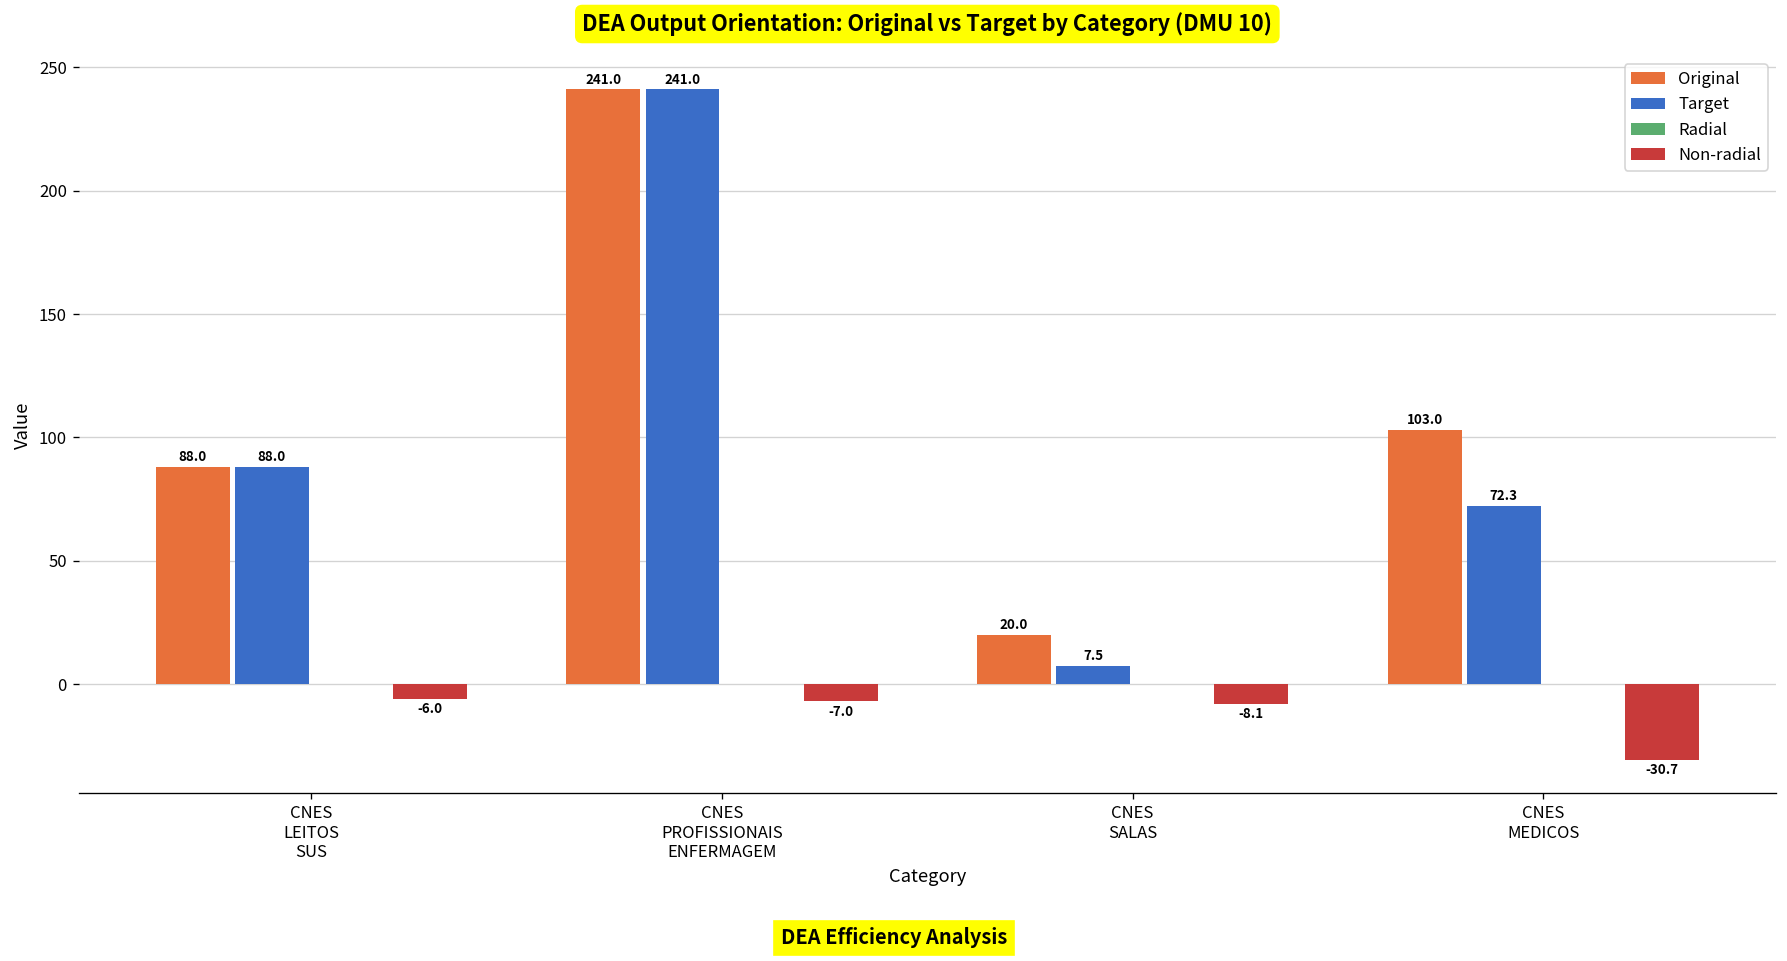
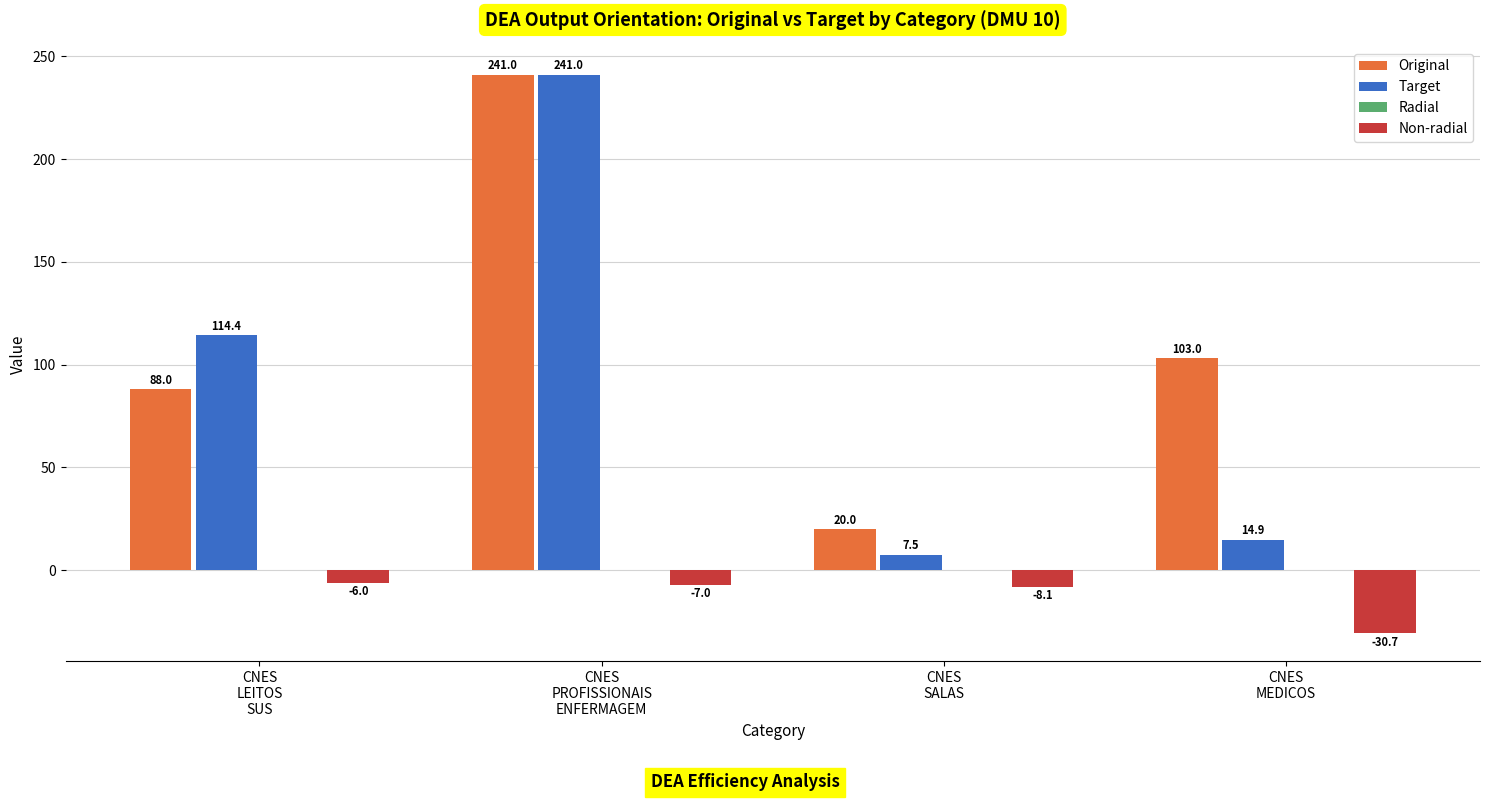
Target, CNES LEITOS SUS: 88.0 -> 114.4
Target, CNES MEDICOS: 72.3 -> 14.9
